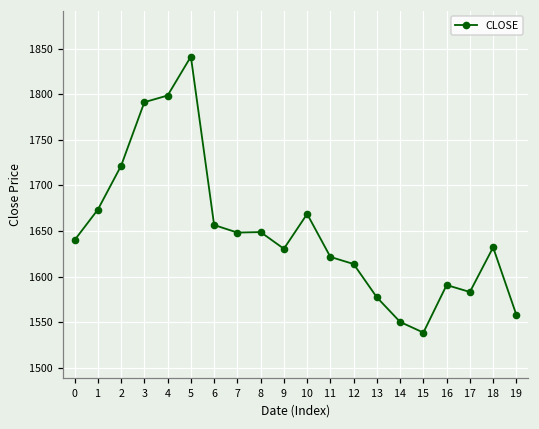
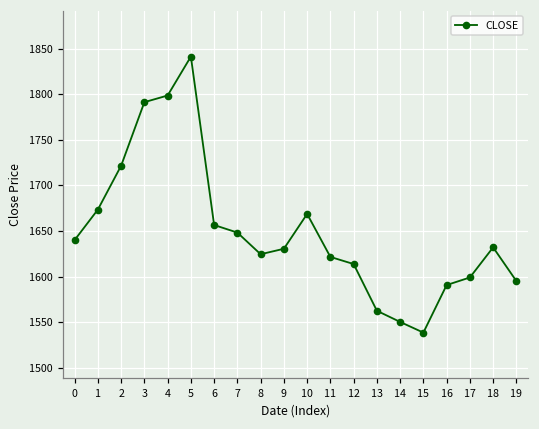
8: 1650 -> 1620
13: 1580 -> 1560
17: 1580 -> 1600
19: 1560 -> 1600
